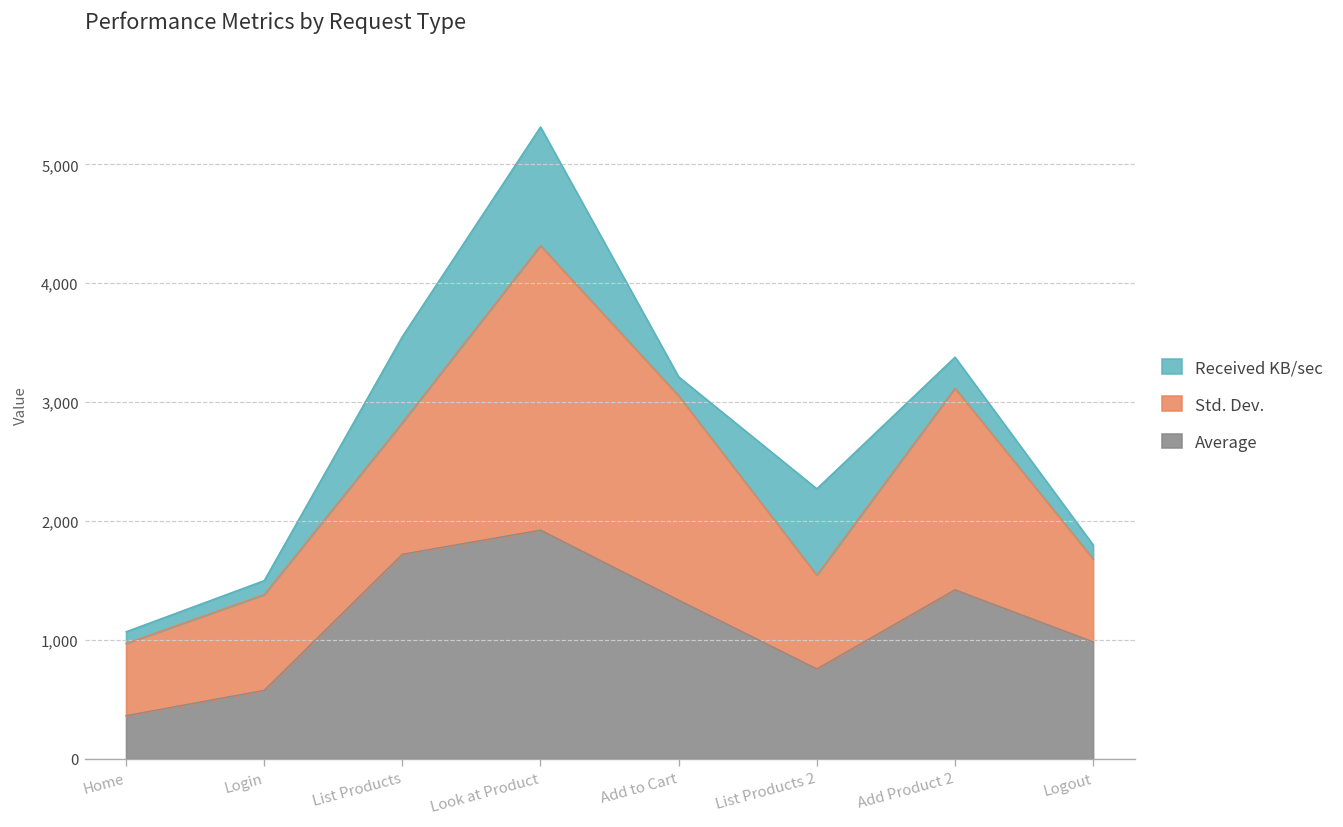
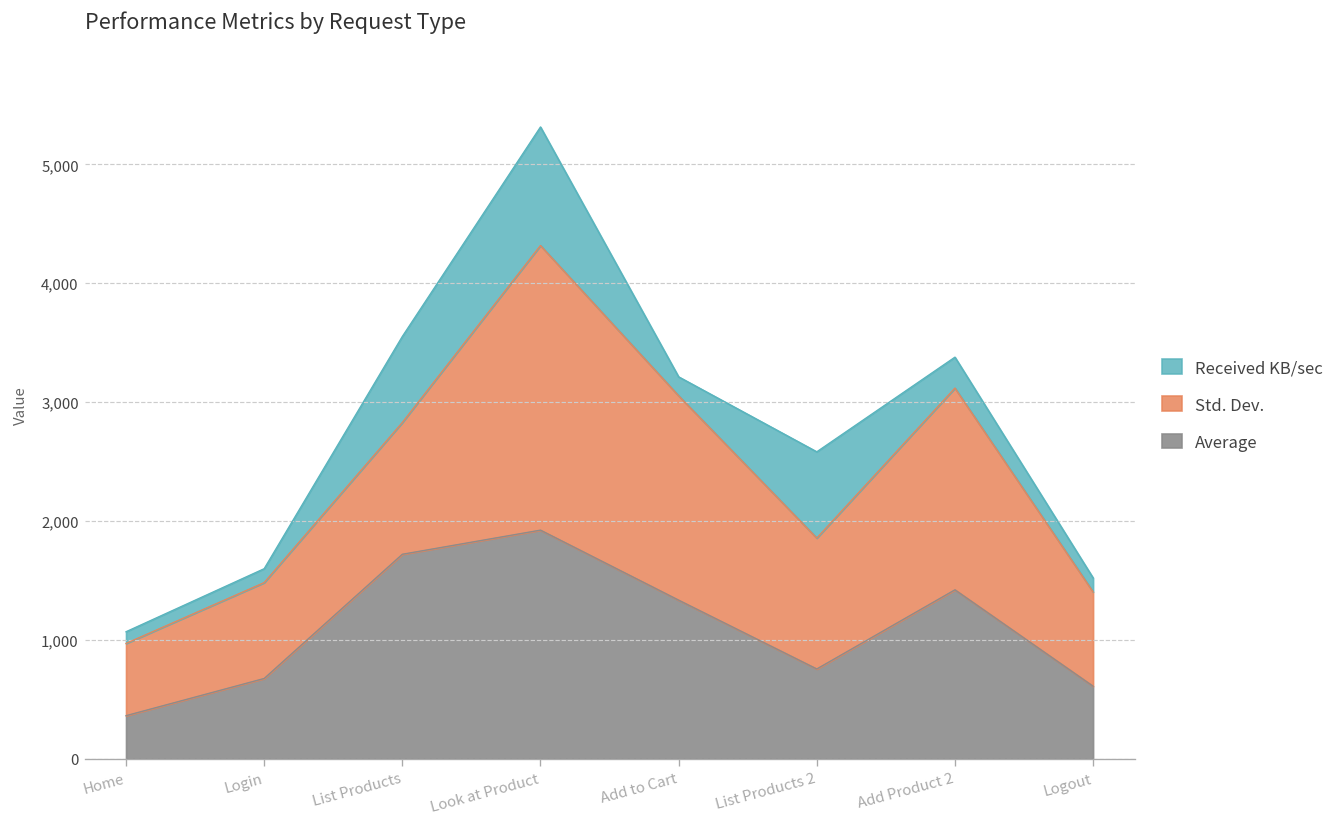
Average, Login: 600 -> 700
Std. Dev., List Products 2: 800 -> 1,100
Average, Logout: 1,000 -> 600
Std. Dev., Logout: 700 -> 800
